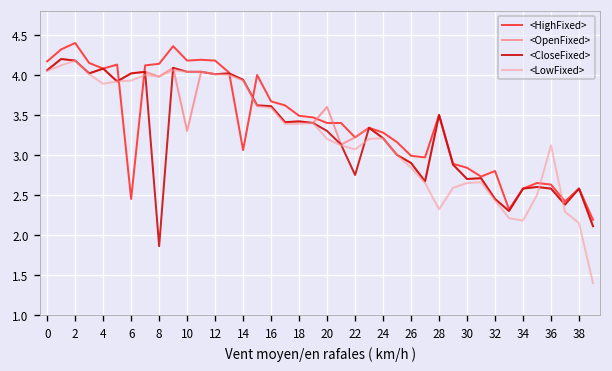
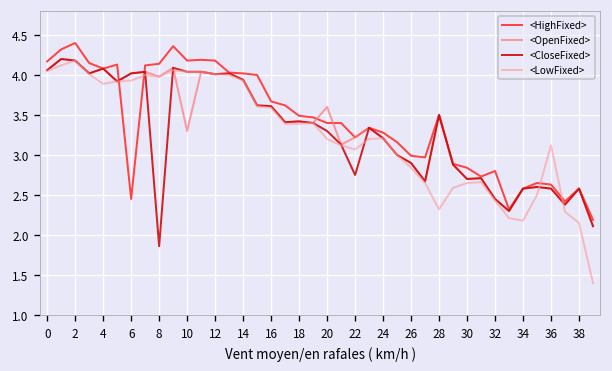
<HighFixed>, 14: 3.1 -> 4.0
